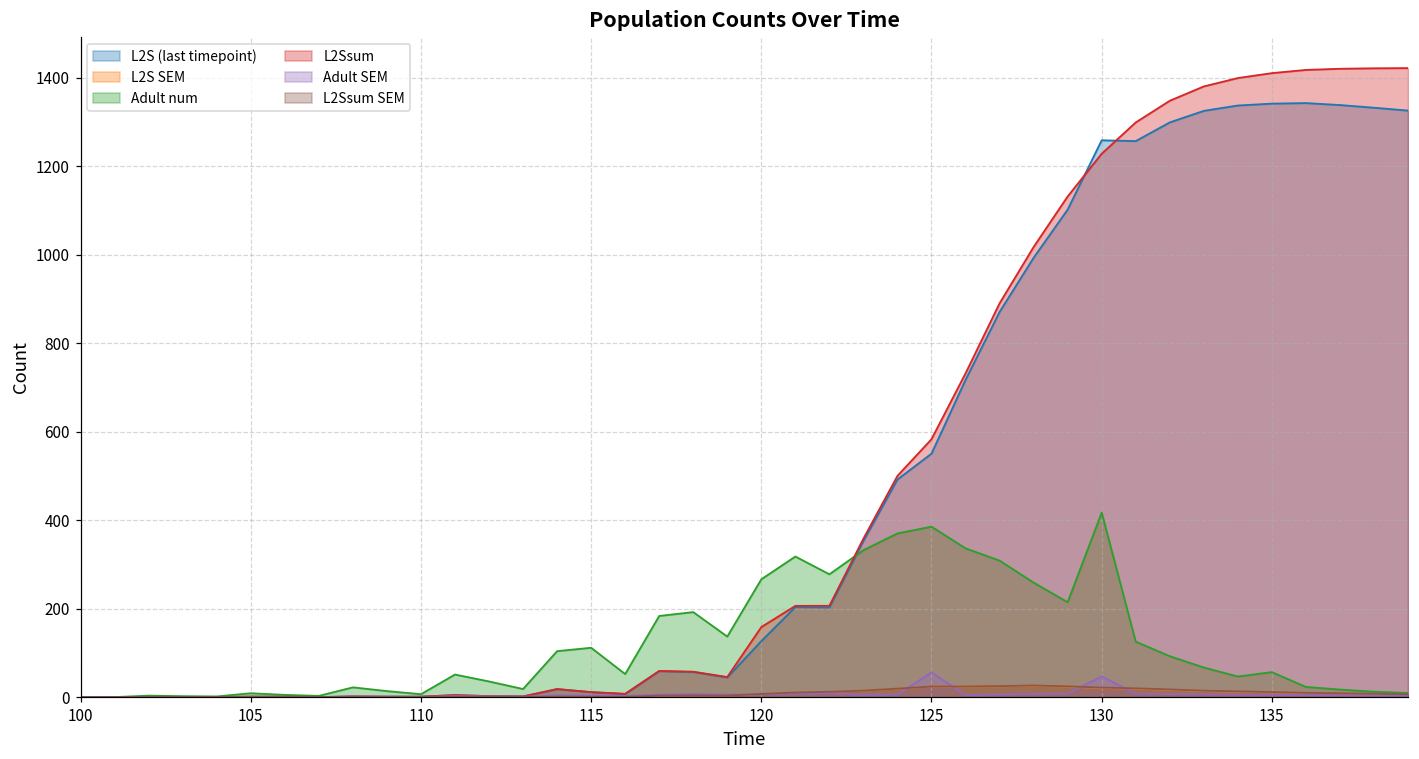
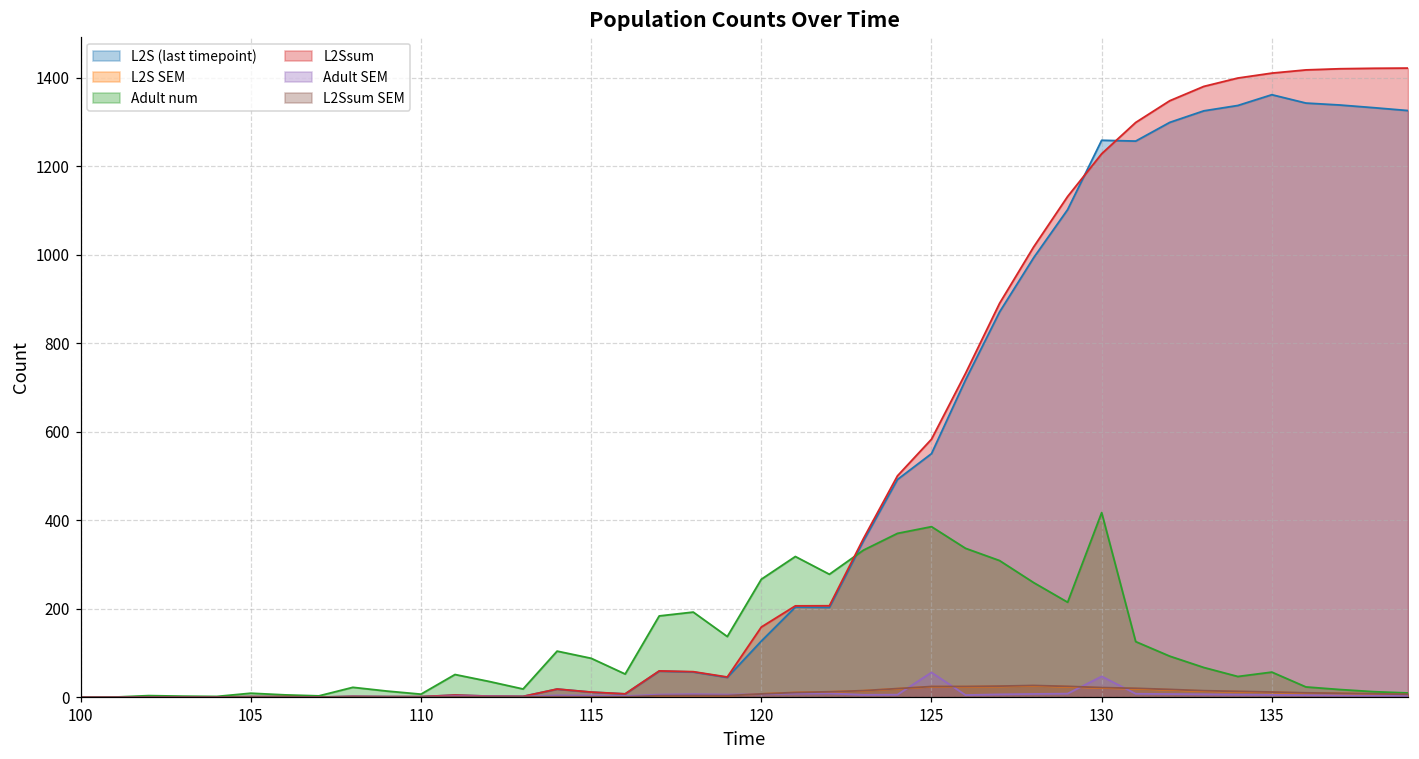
Adult num, 115: 110 -> 90
L2S (last timepoint), 135: 1340 -> 1360
